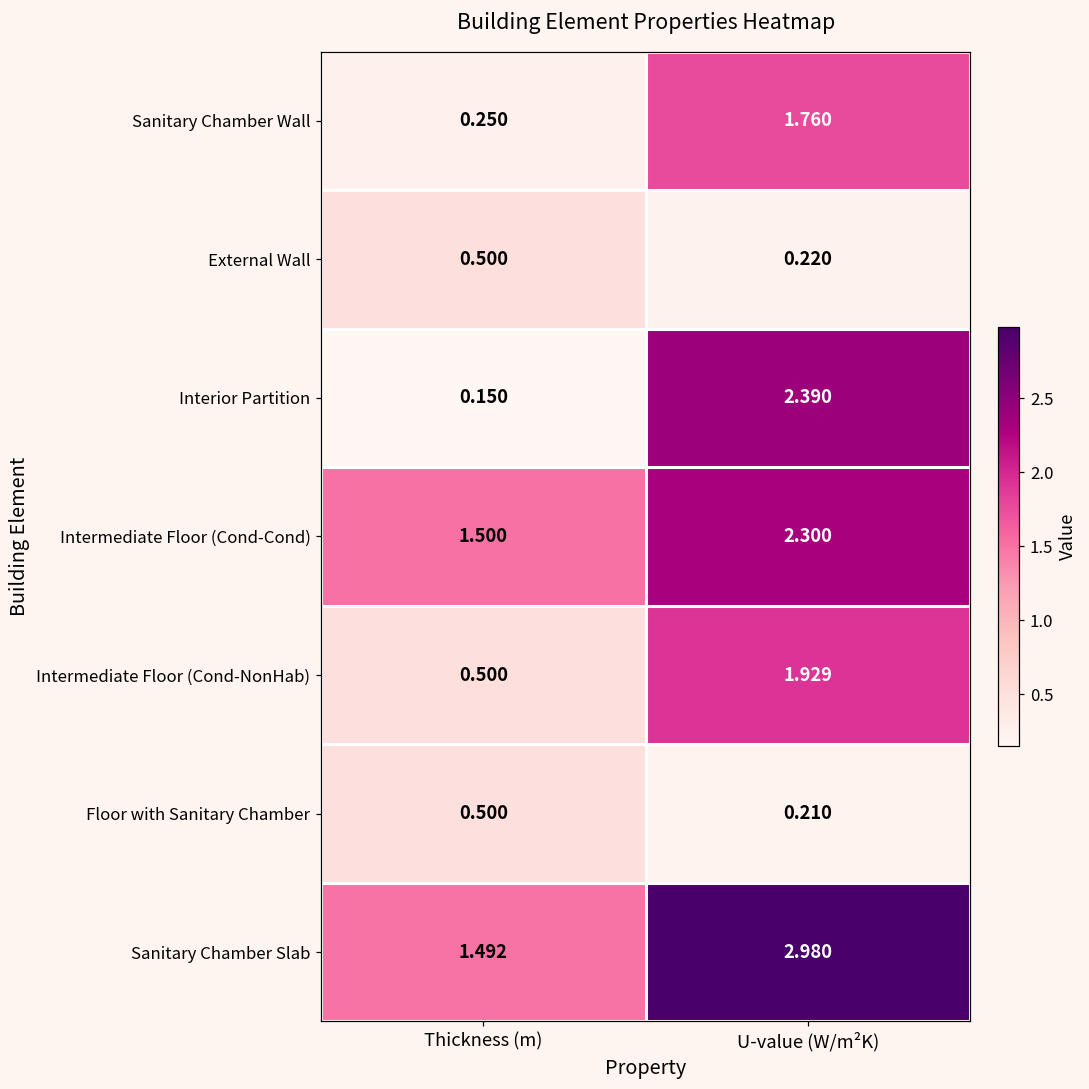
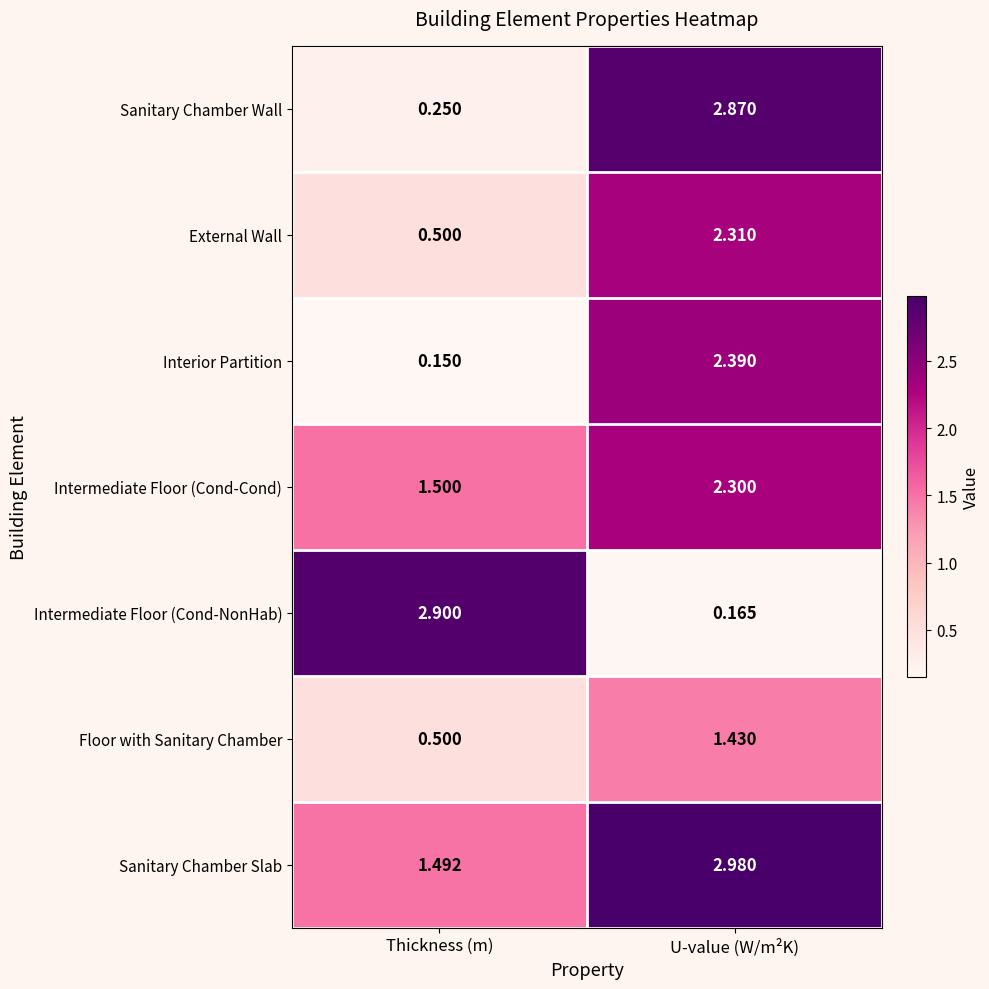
Sanitary Chamber Wall, U-value (W/m²K): 1.760 -> 2.870
External Wall, U-value (W/m²K): 0.220 -> 2.310
Intermediate Floor (Cond-NonHab), Thickness (m): 0.500 -> 2.900
Intermediate Floor (Cond-NonHab), U-value (W/m²K): 1.929 -> 0.165
Floor with Sanitary Chamber, U-value (W/m²K): 0.210 -> 1.430
